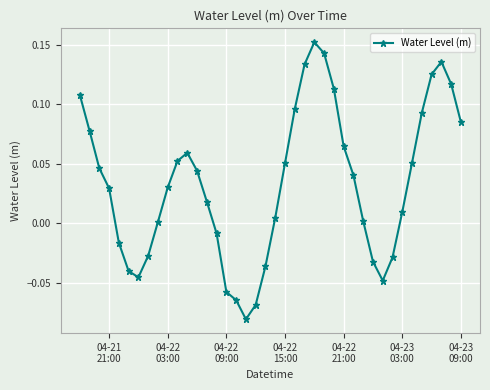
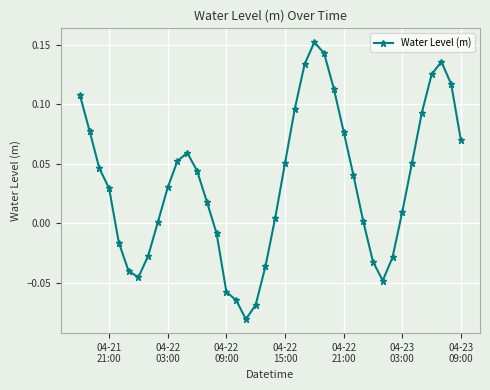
04-22 21:00: 0.065 -> 0.077
04-23 09:00: 0.085 -> 0.070
